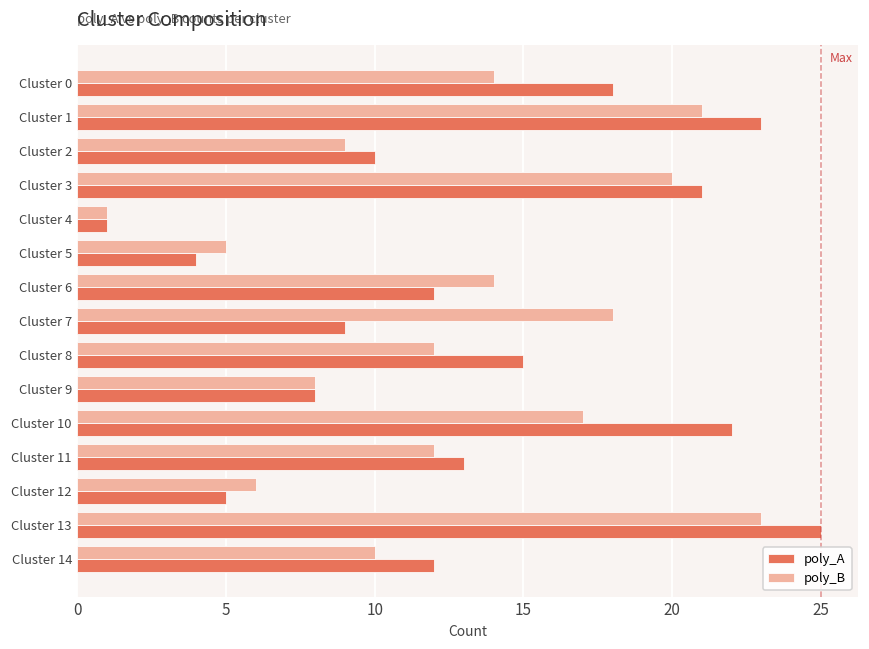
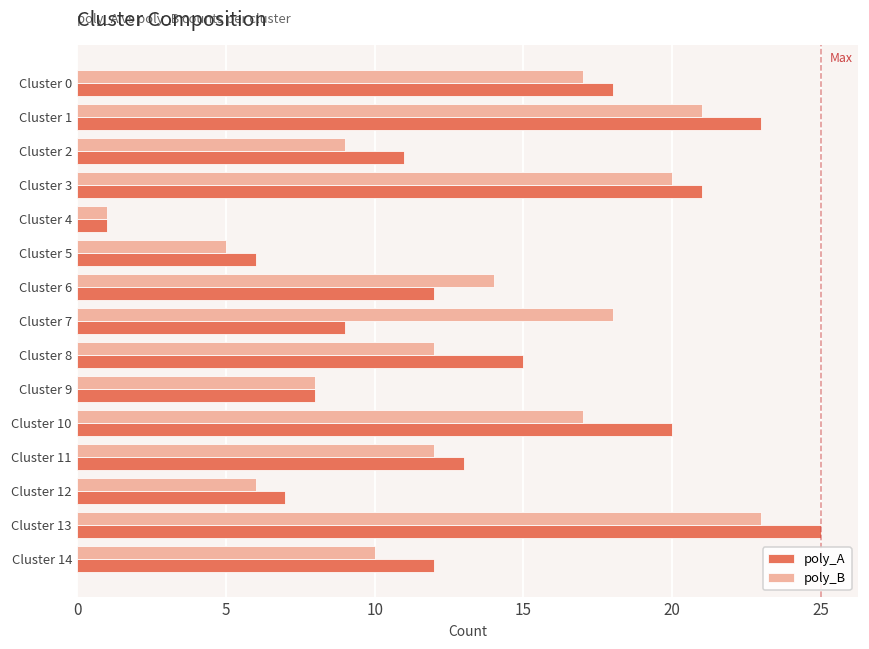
poly_B, Cluster 0: 14 -> 17
poly_A, Cluster 2: 10 -> 11
poly_A, Cluster 5: 4 -> 6
poly_A, Cluster 10: 22 -> 20
poly_A, Cluster 12: 5 -> 7
